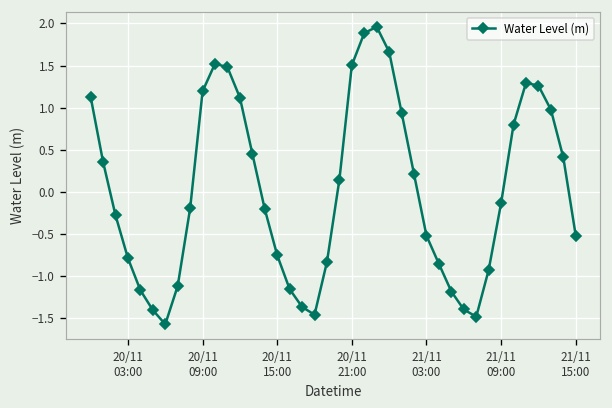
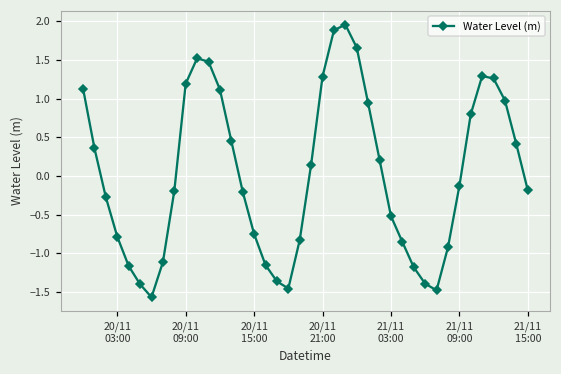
20/11 21:00: 1.5 -> 1.3
21/11 15:00: -0.5 -> -0.2
